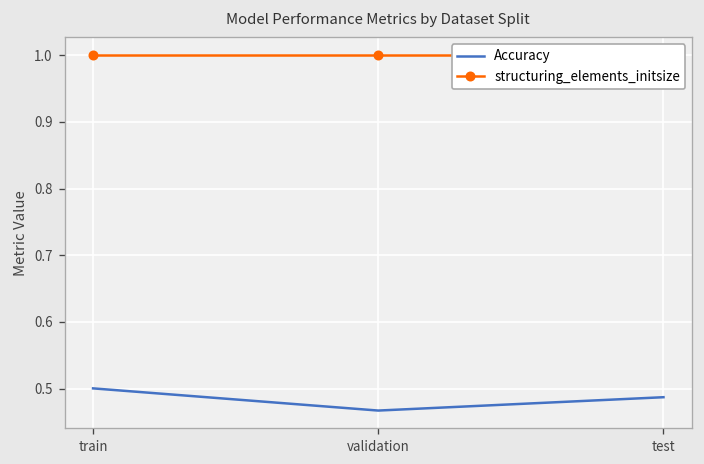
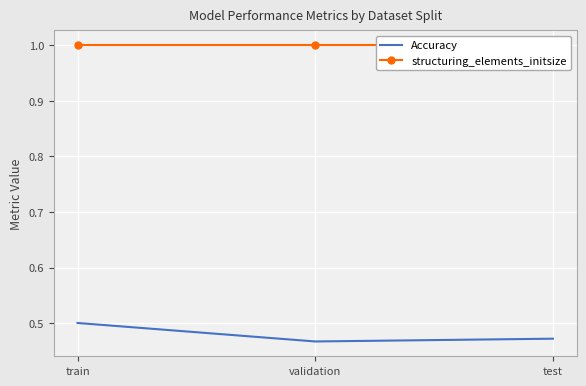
Accuracy, test: 0.49 -> 0.47
